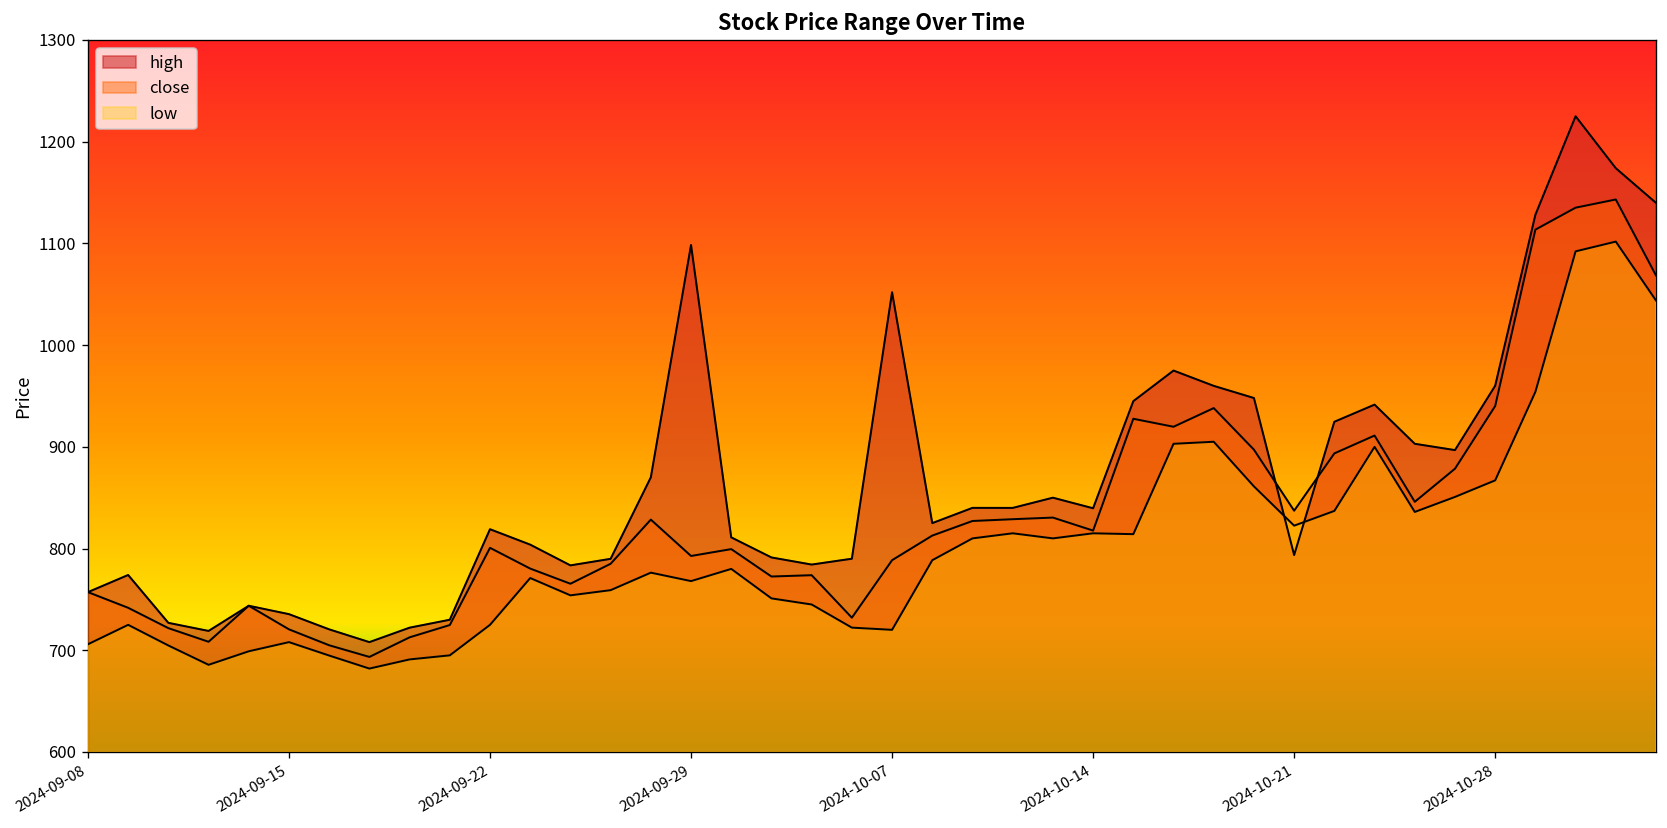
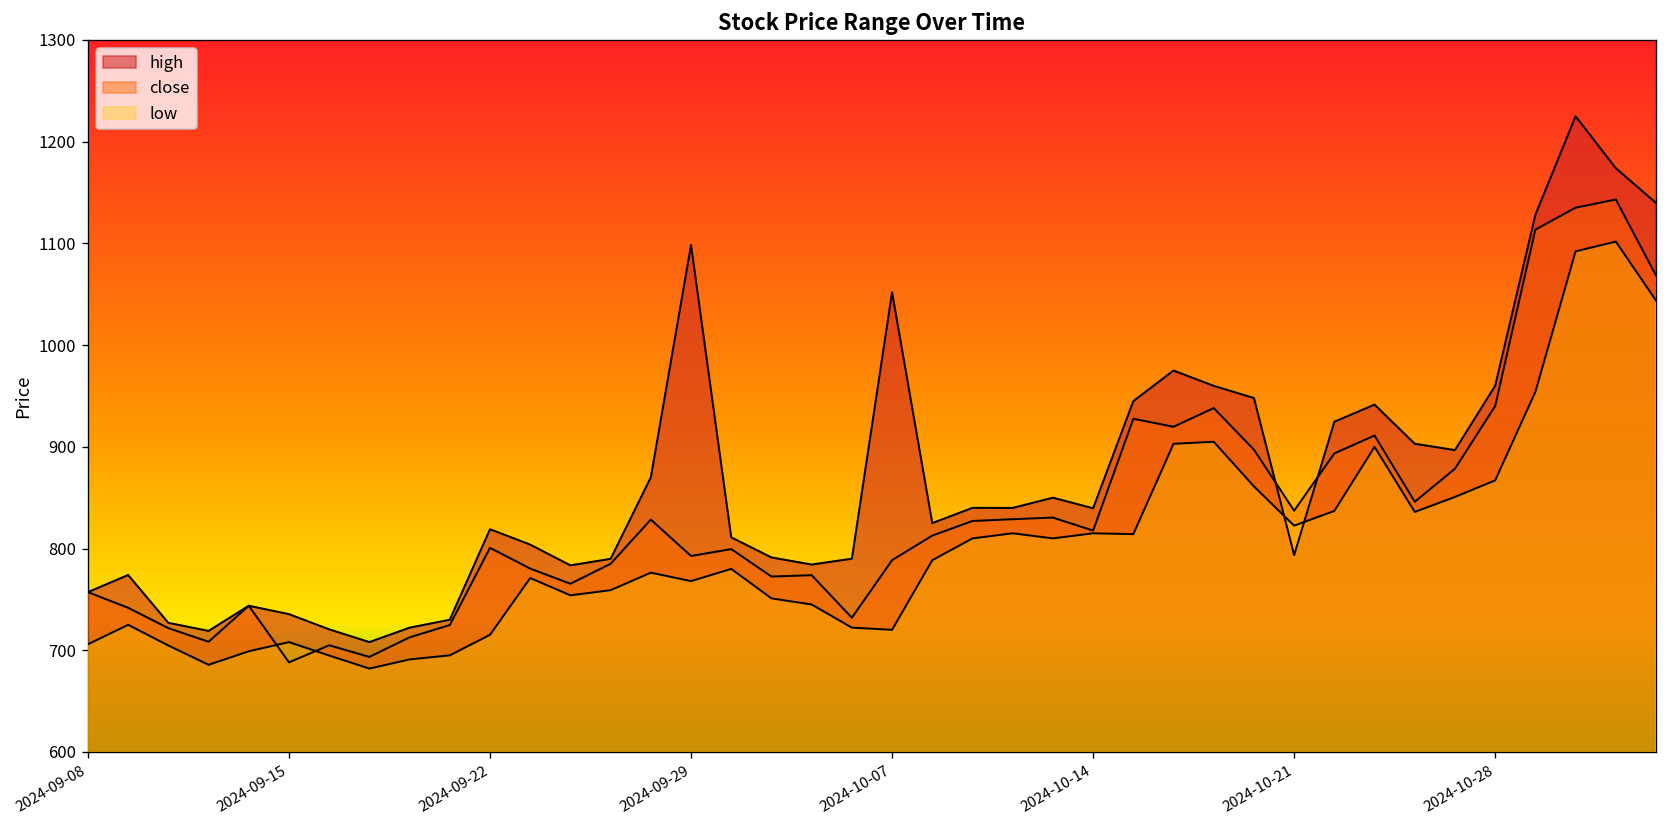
close, 2024-09-15: 720 -> 690
low, 2024-09-22: 730 -> 720
